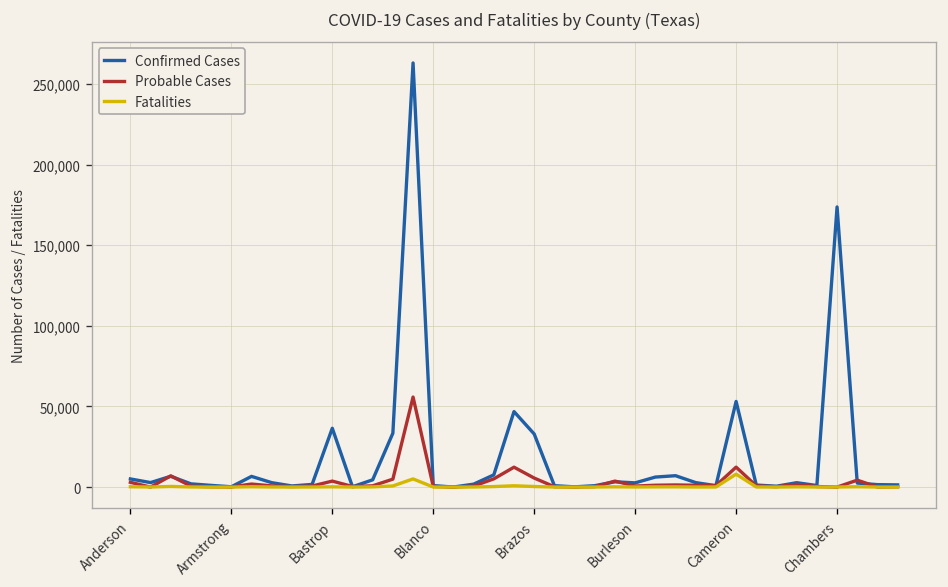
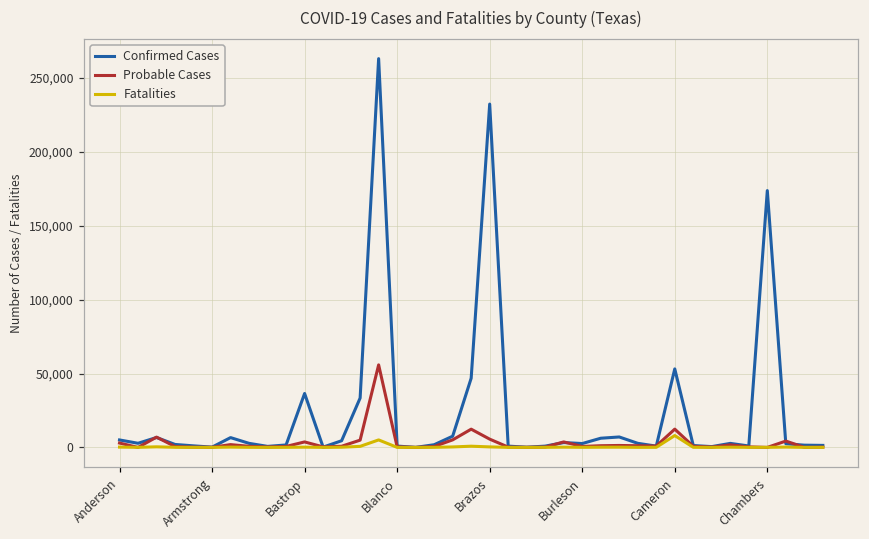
Confirmed Cases, Brazos: 33,000 -> 232,000
